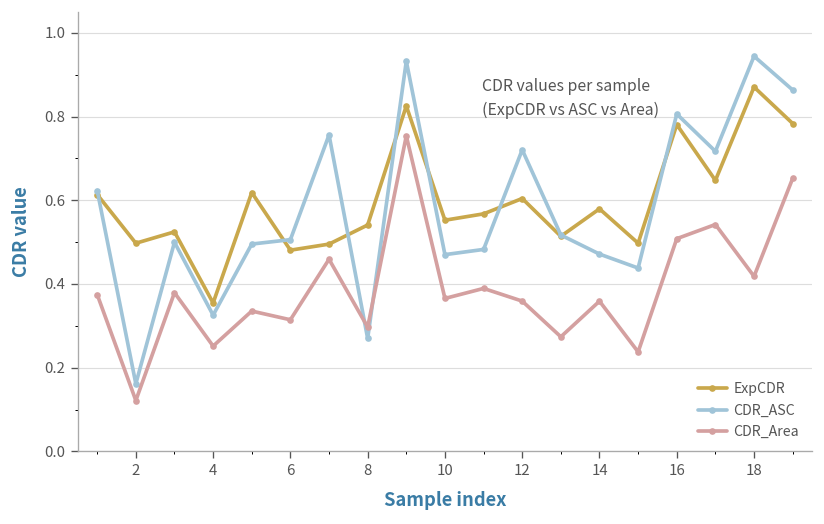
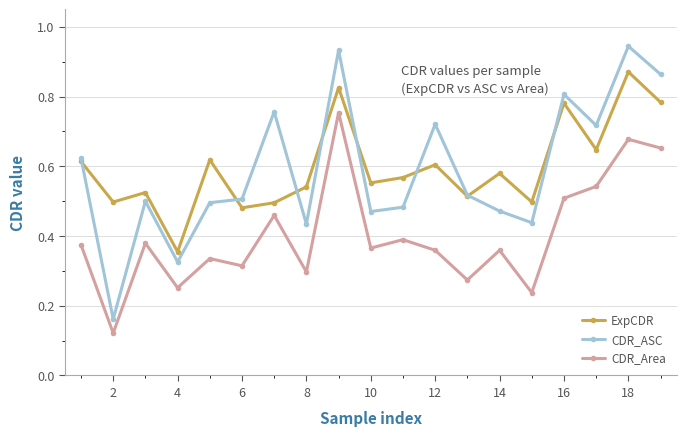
CDR_ASC, 8: 0.27 -> 0.43
CDR_Area, 18: 0.42 -> 0.68
